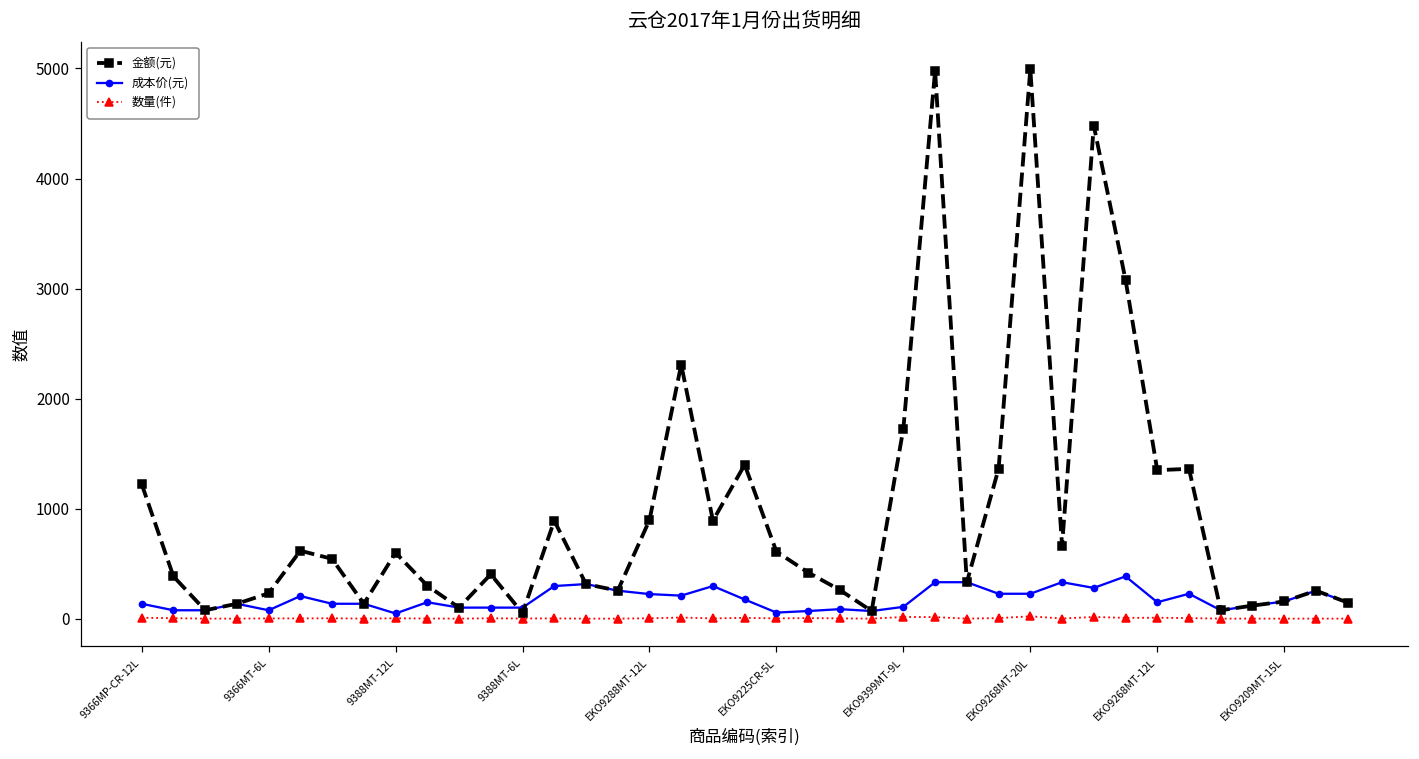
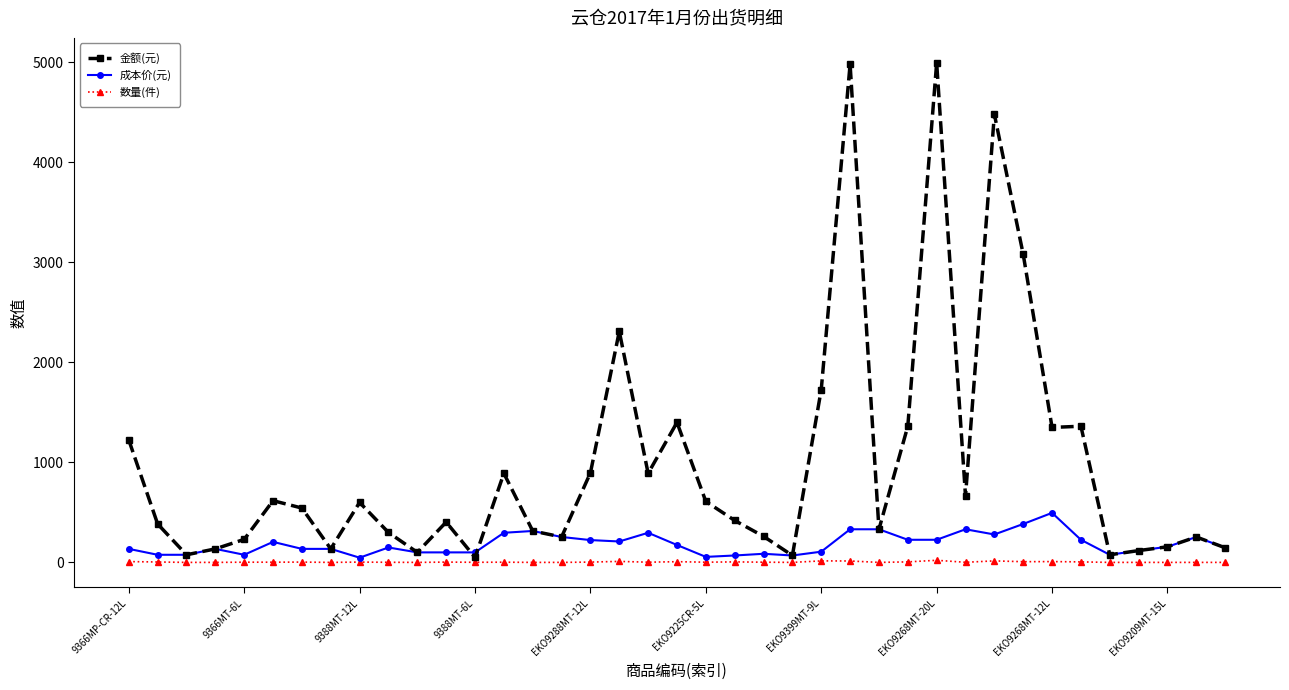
成本价(元), EKO9268MT-12L: 150 -> 500
